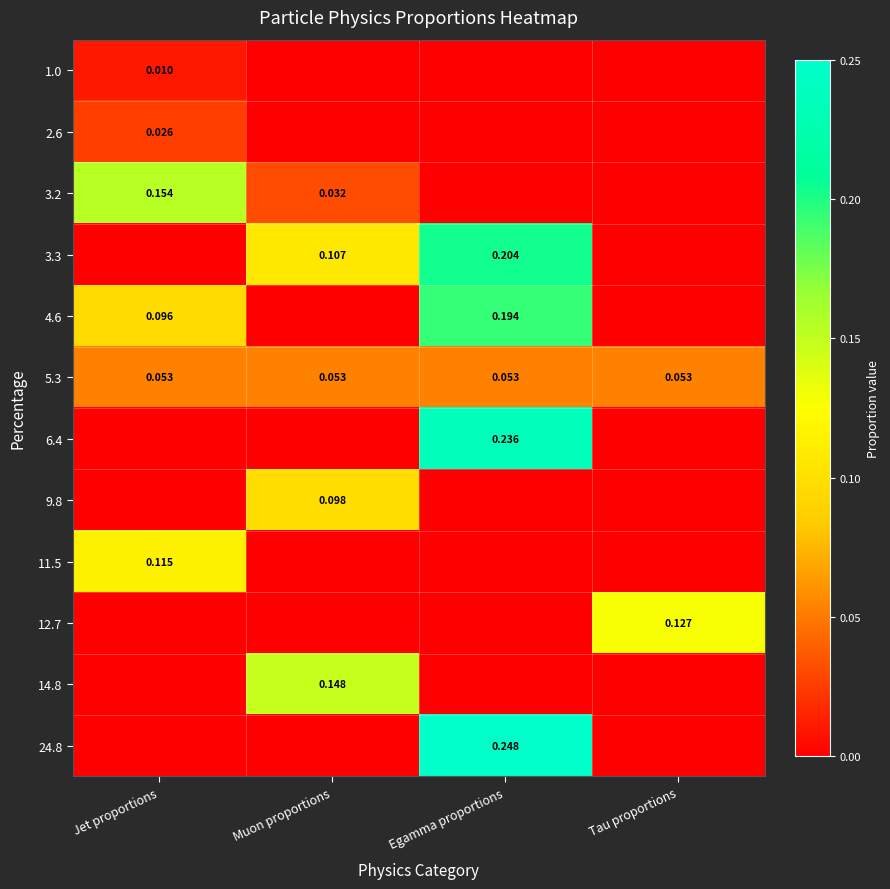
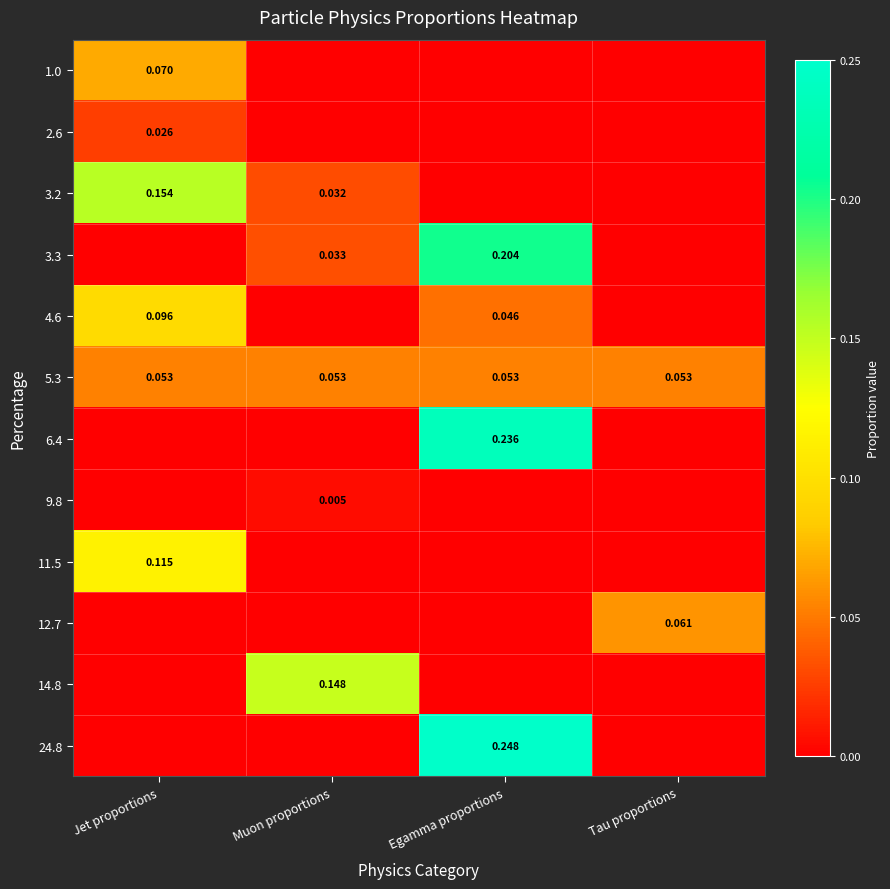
1.0, Jet proportions: 0.010 -> 0.070
3.3, Muon proportions: 0.107 -> 0.033
4.6, Egamma proportions: 0.194 -> 0.046
9.8, Muon proportions: 0.098 -> 0.005
12.7, Tau proportions: 0.127 -> 0.061
